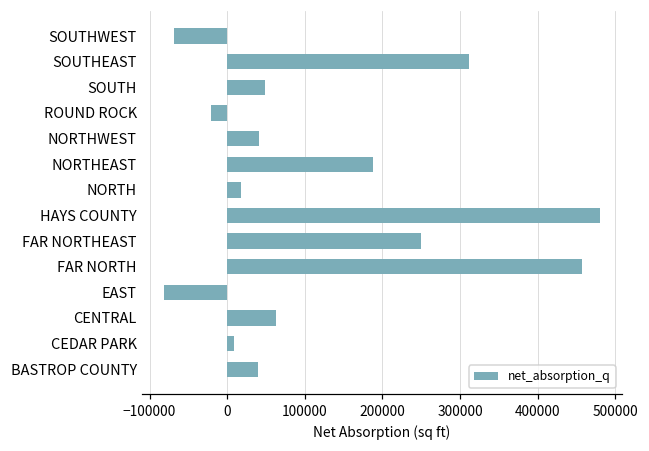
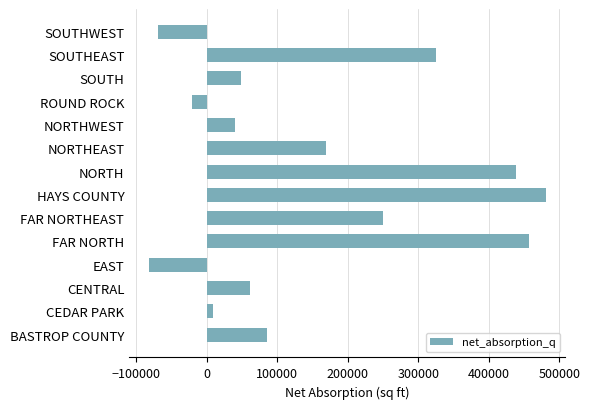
SOUTHEAST: 310000 -> 330000
NORTHEAST: 190000 -> 170000
NORTH: 20000 -> 440000
BASTROP COUNTY: 40000 -> 90000
